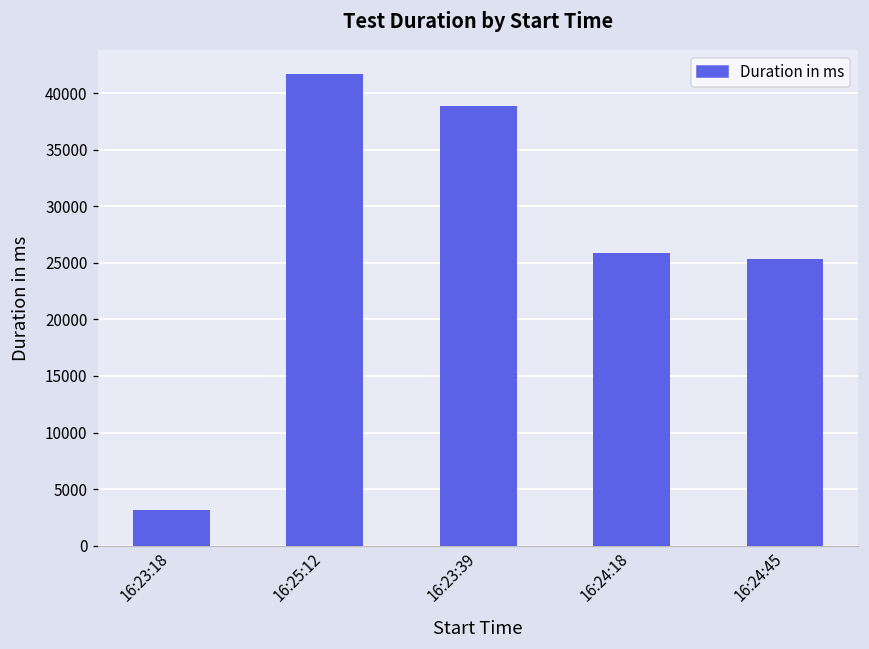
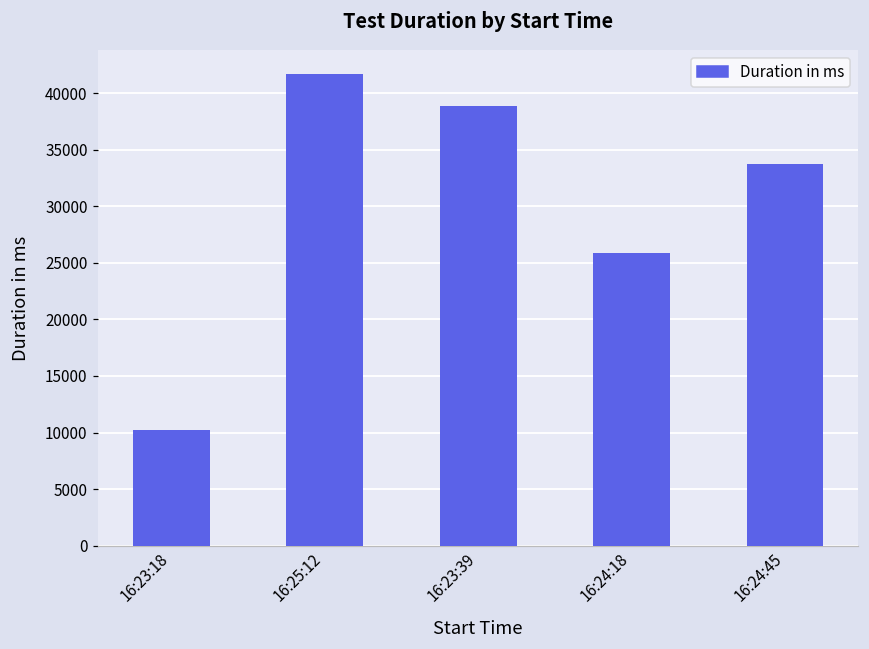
16:23:18: 3100 -> 10200
16:24:45: 25300 -> 33800
